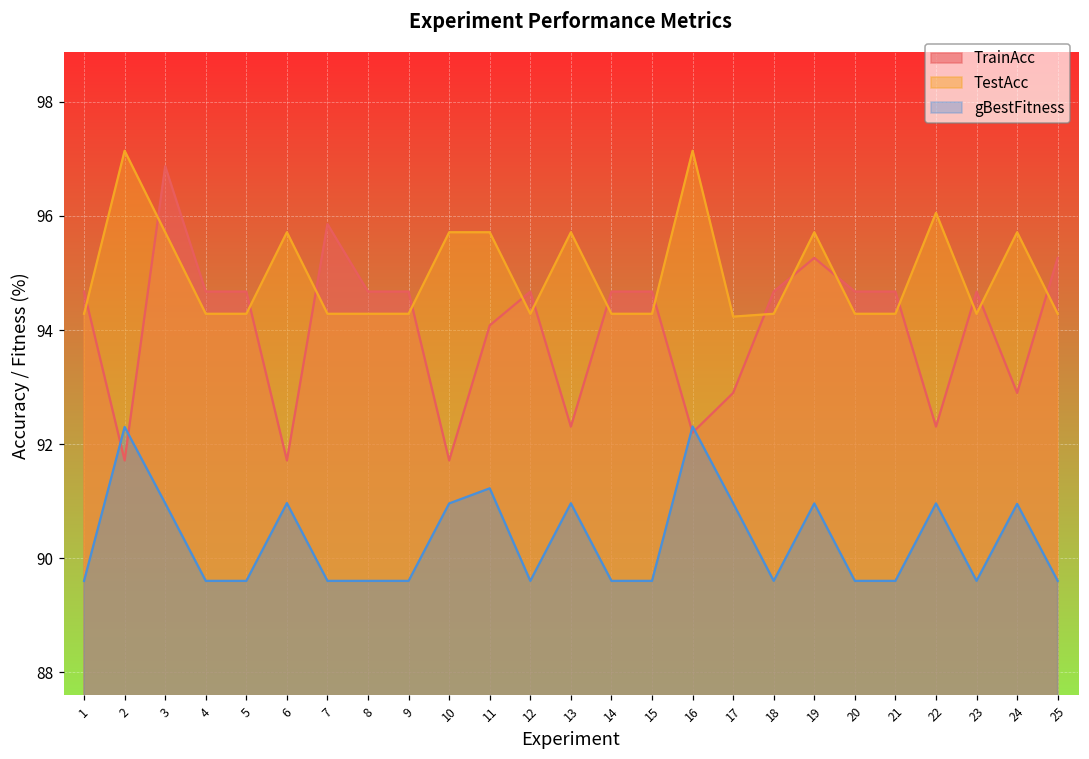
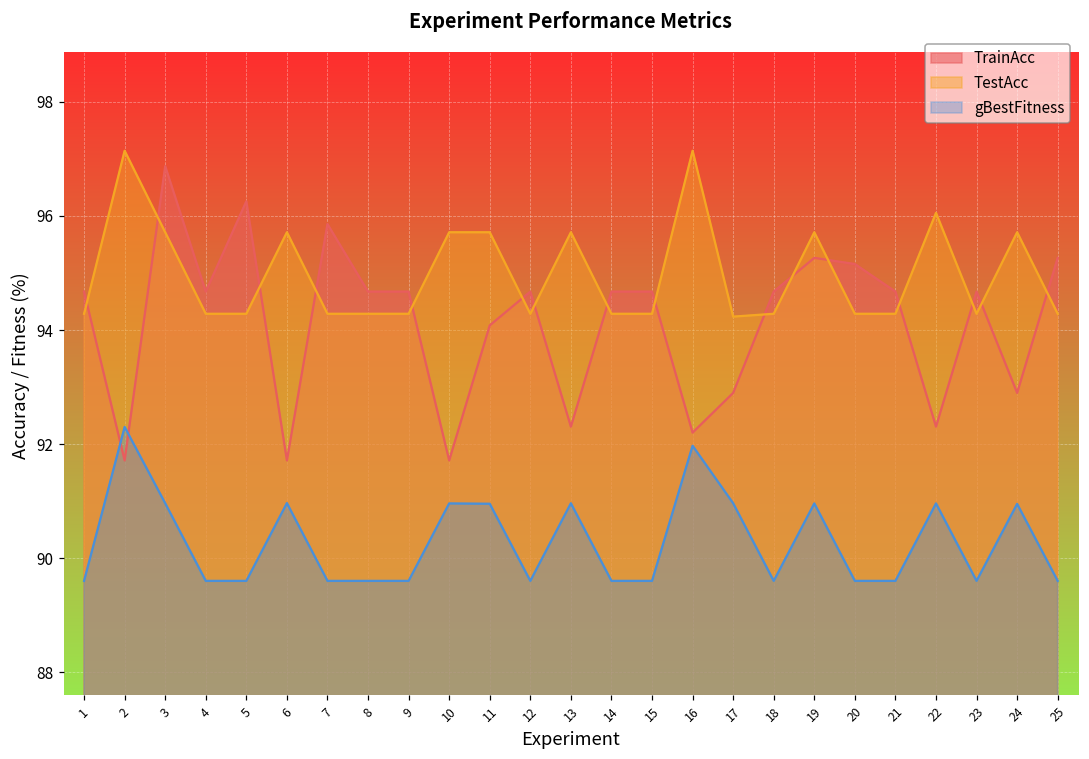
TrainAcc, 5: 94.7 -> 96.3
gBestFitness, 11: 91.2 -> 91.0
gBestFitness, 16: 92.3 -> 92.0
TrainAcc, 20: 94.7 -> 95.2
